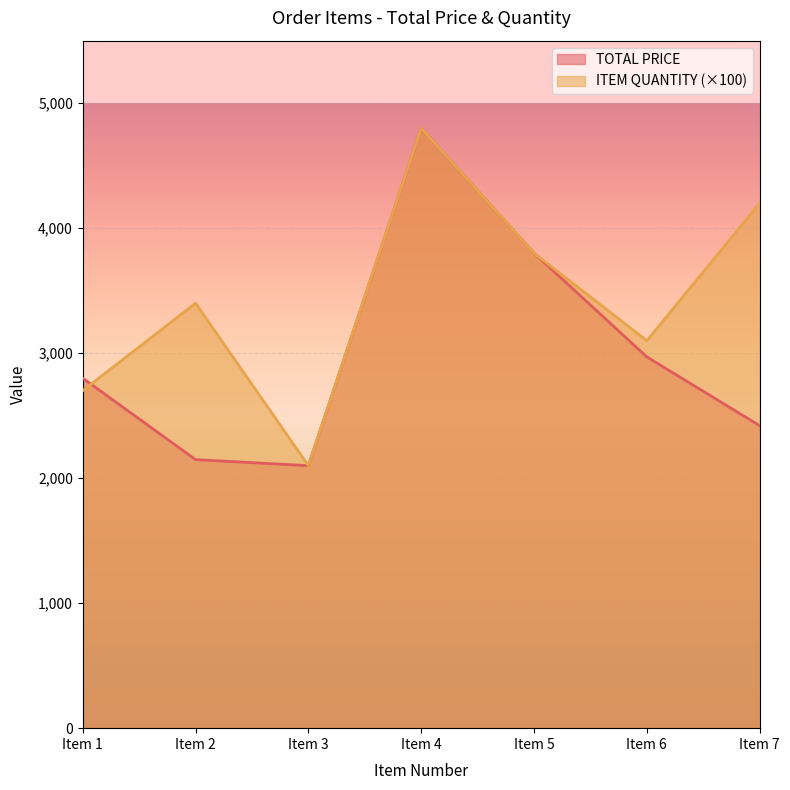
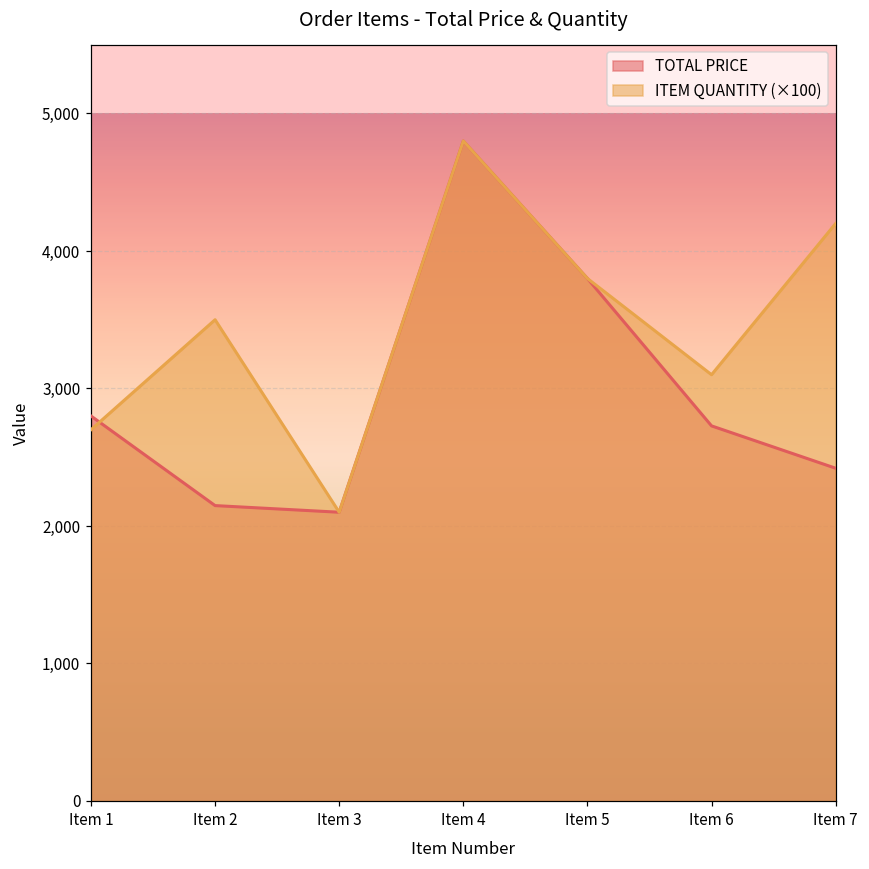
ITEM QUANTITY (×100), Item 2: 3,400 -> 3,500
TOTAL PRICE, Item 6: 2,970 -> 2,730
